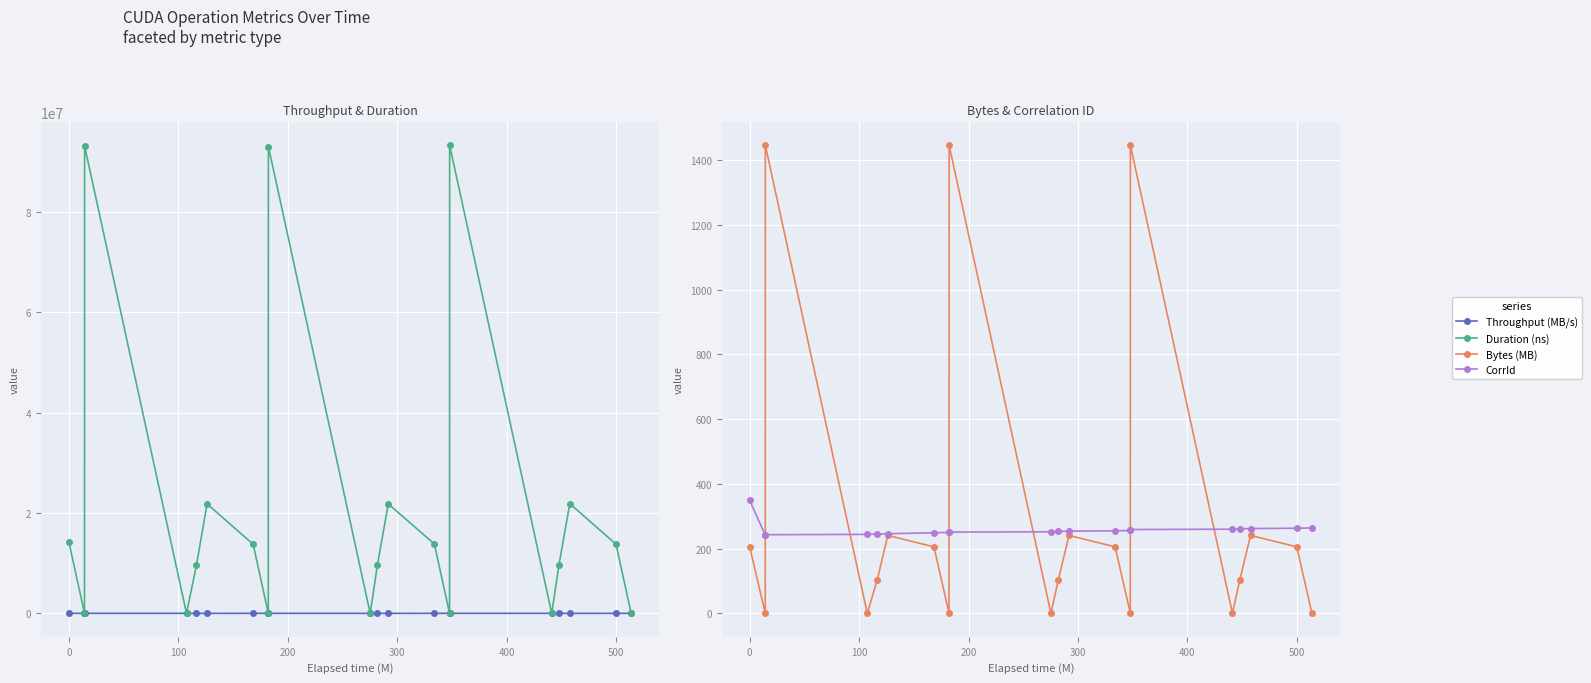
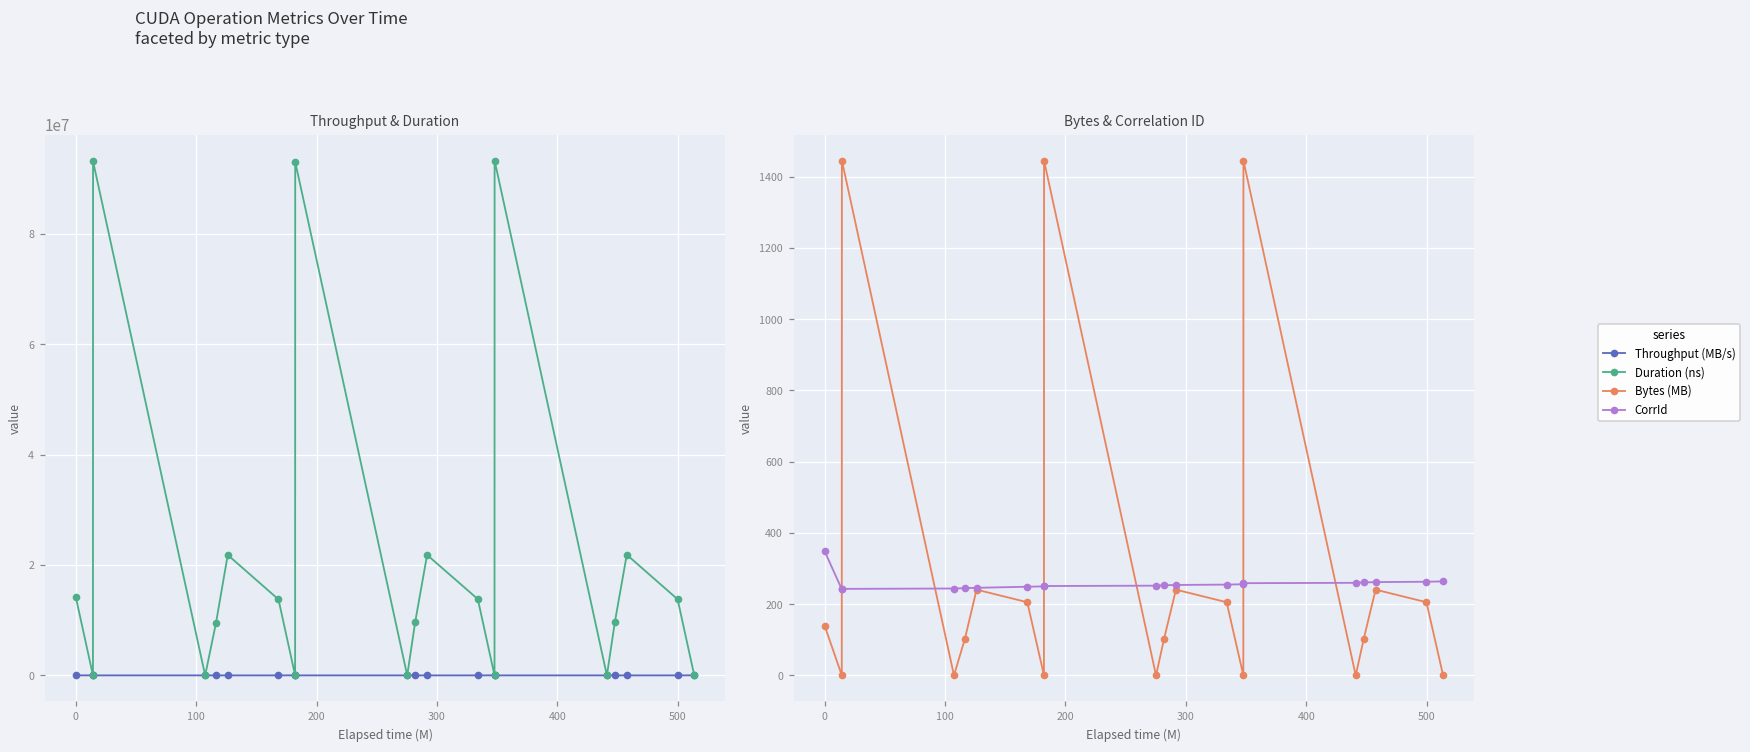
Bytes & Correlation ID, Bytes (MB), 0: 210 -> 140
